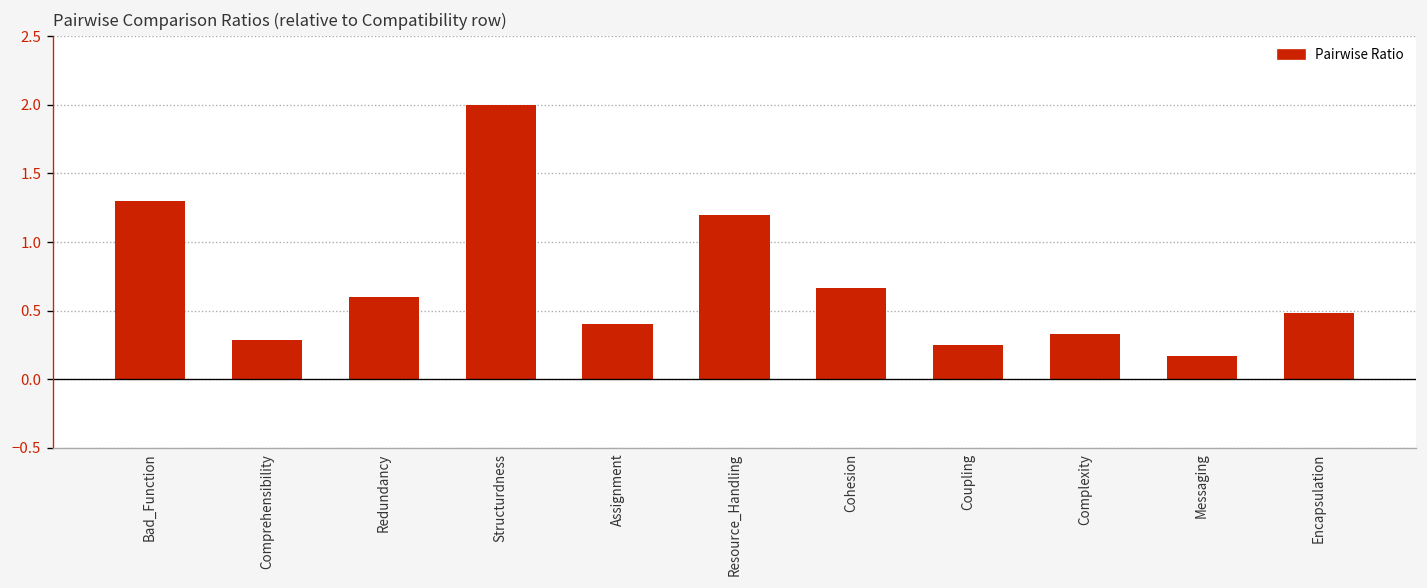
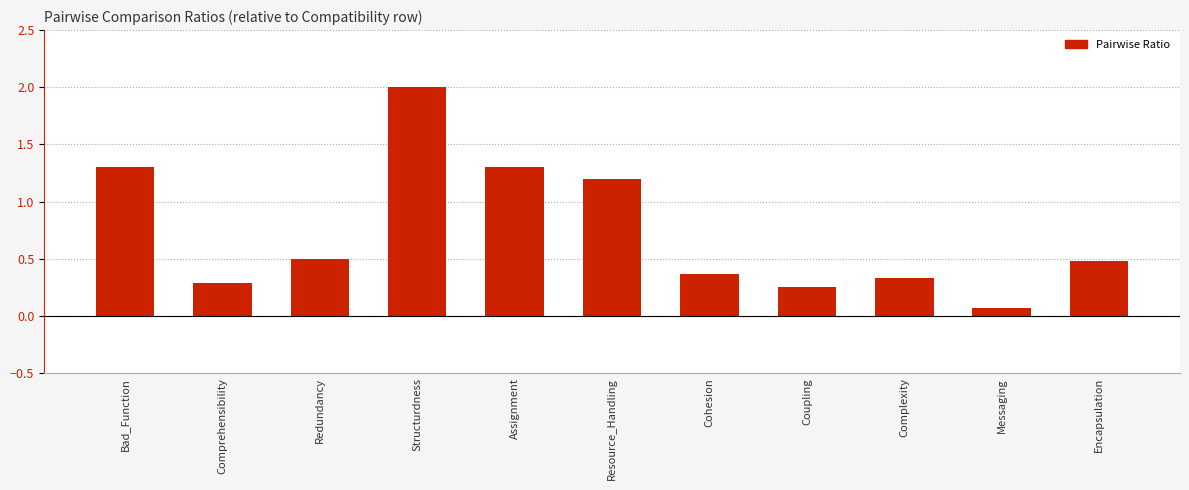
Redundancy: 0.6 -> 0.5
Assignment: 0.4 -> 1.3
Cohesion: 0.67 -> 0.37
Messaging: 0.17 -> 0.07
